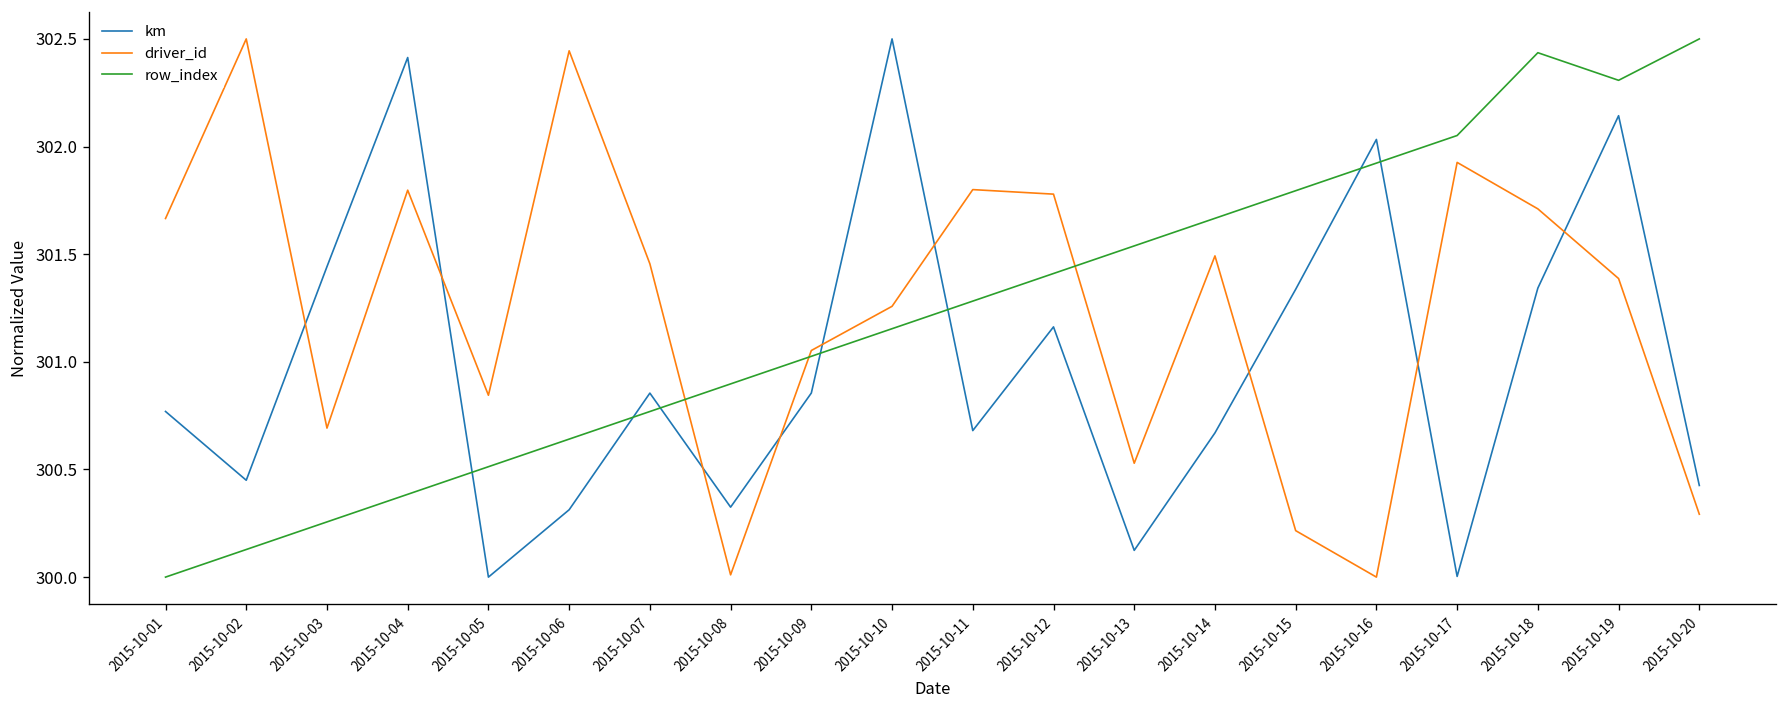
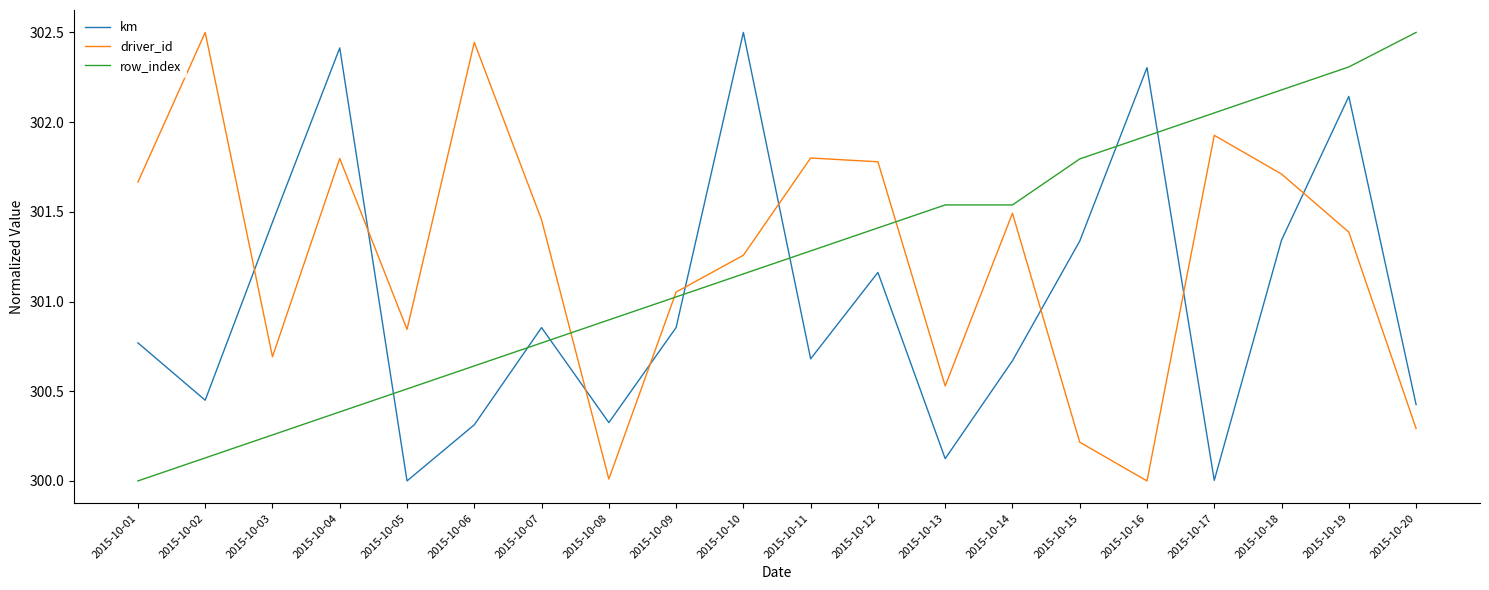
row_index, 2015-10-14: 301.67 -> 301.54
km, 2015-10-16: 302.03 -> 302.30
row_index, 2015-10-18: 302.44 -> 302.18
